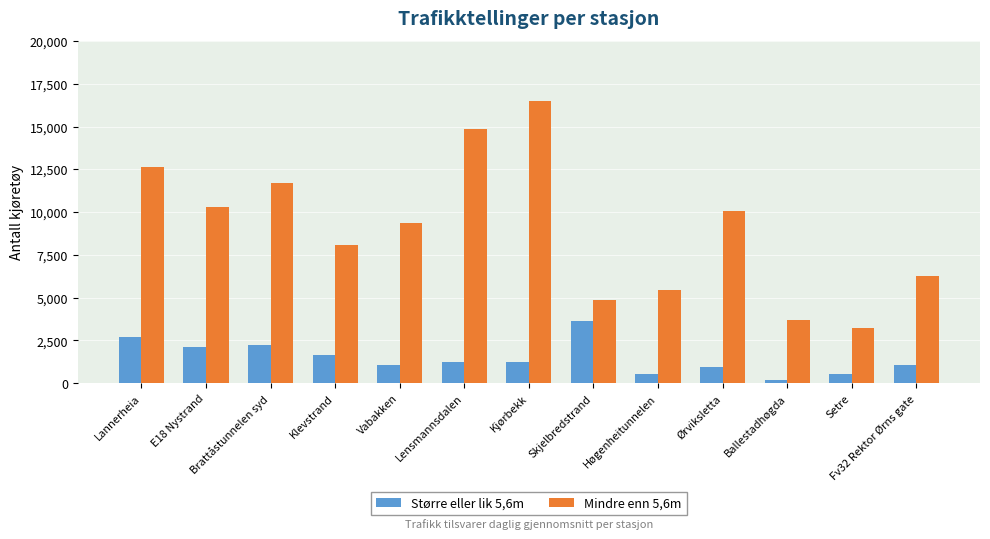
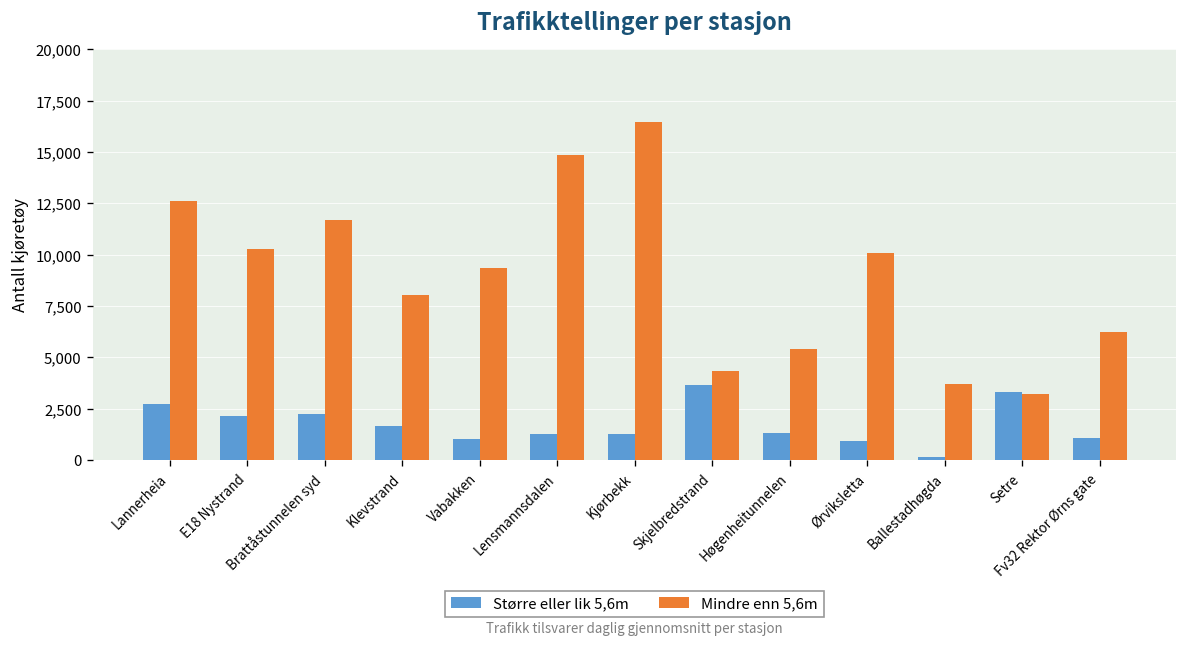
Mindre enn 5,6m, Skjelbredstrand: 4,800 -> 4,400
Større eller lik 5,6m, Høgenheitunnelen: 600 -> 1,300
Større eller lik 5,6m, Setre: 500 -> 3,300
